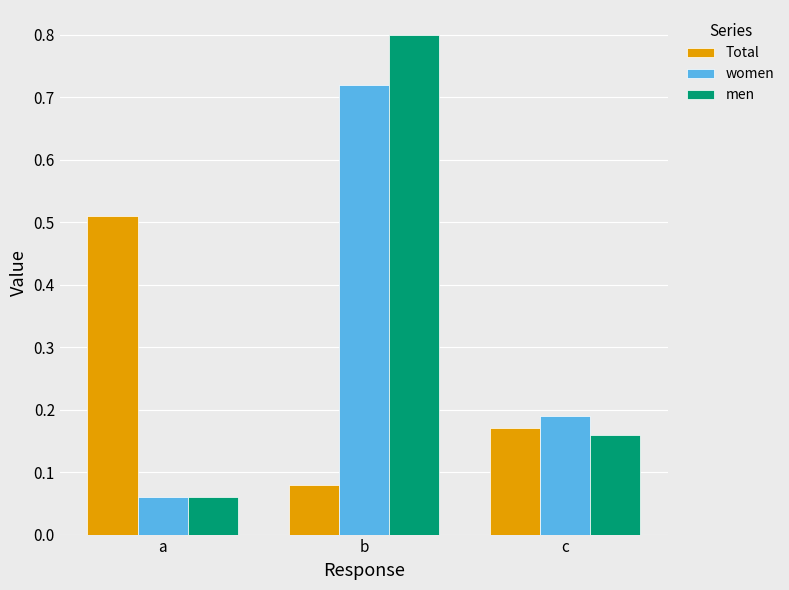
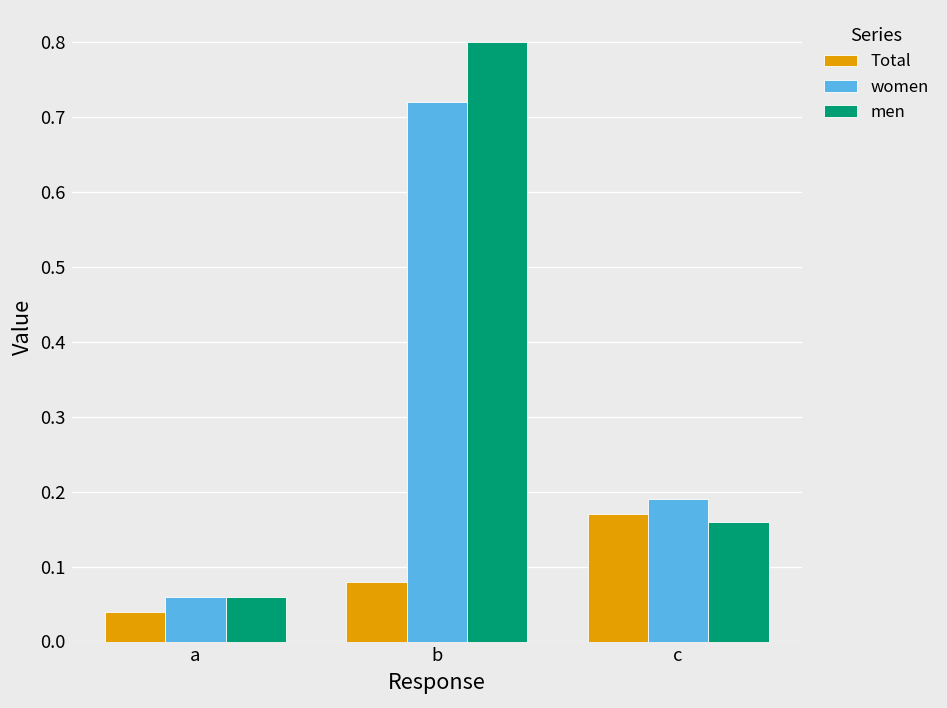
Total, a: 0.51 -> 0.04
